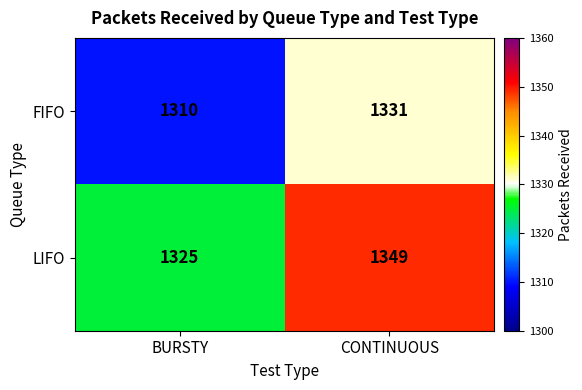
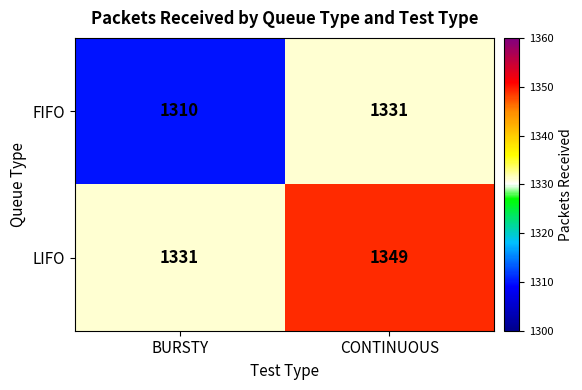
LIFO, BURSTY: 1325 -> 1331
